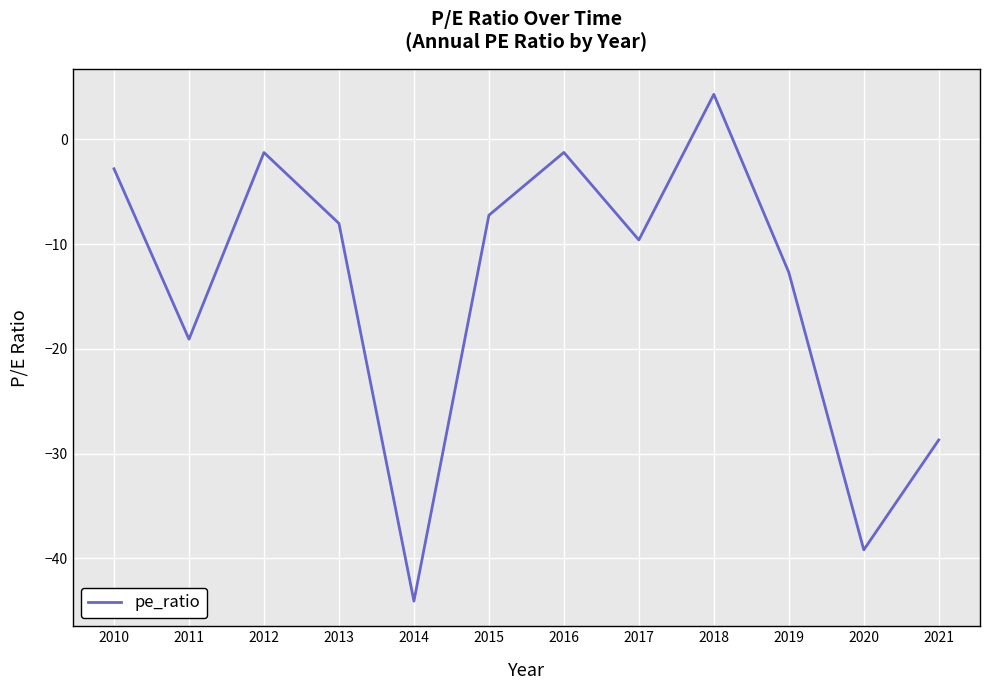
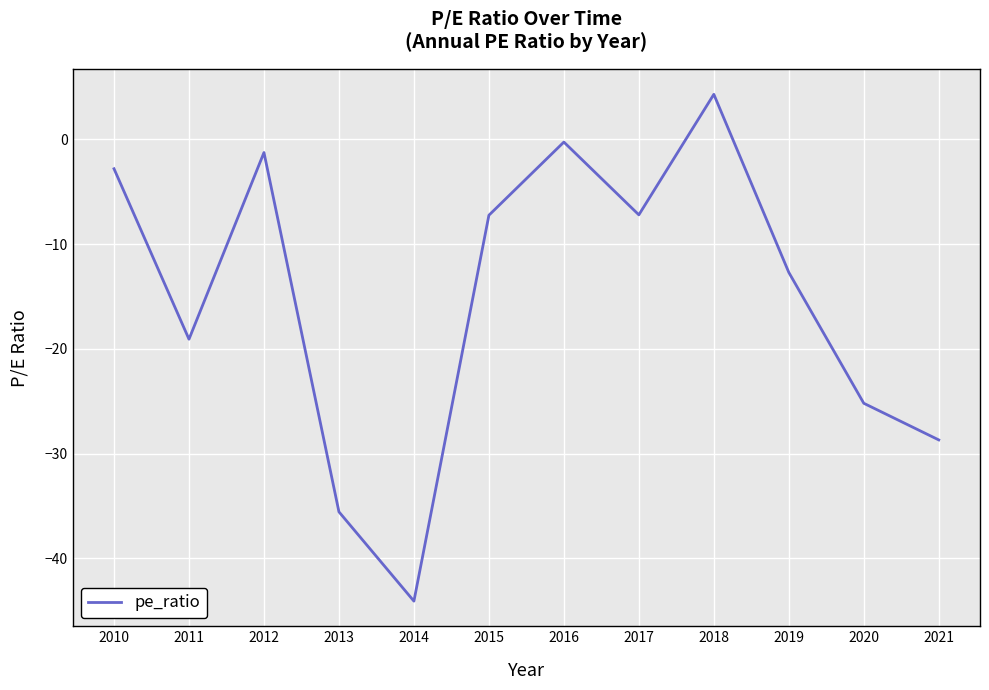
2013: -8.0 -> -35.6
2016: -1.2 -> -0.3
2017: -9.6 -> -7.2
2020: -39.2 -> -25.2
